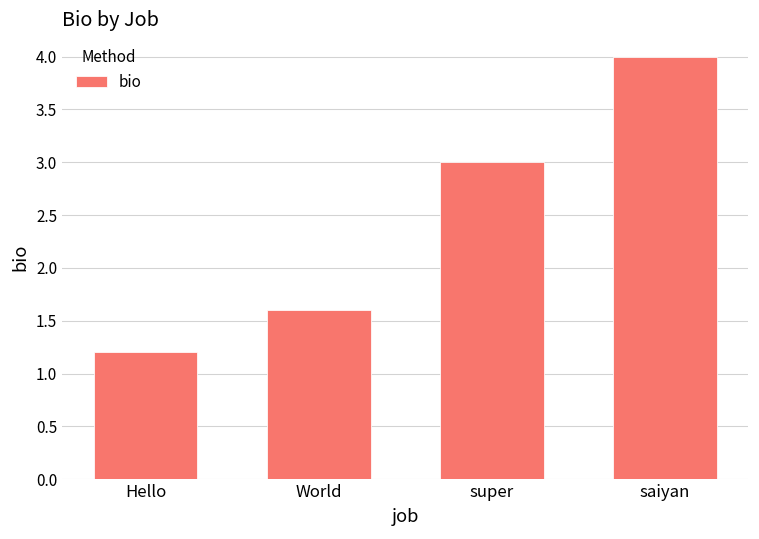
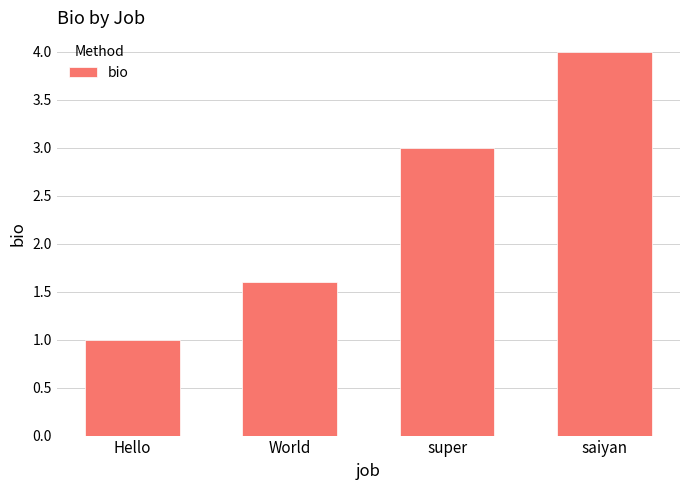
Hello: 1.2 -> 1.0
